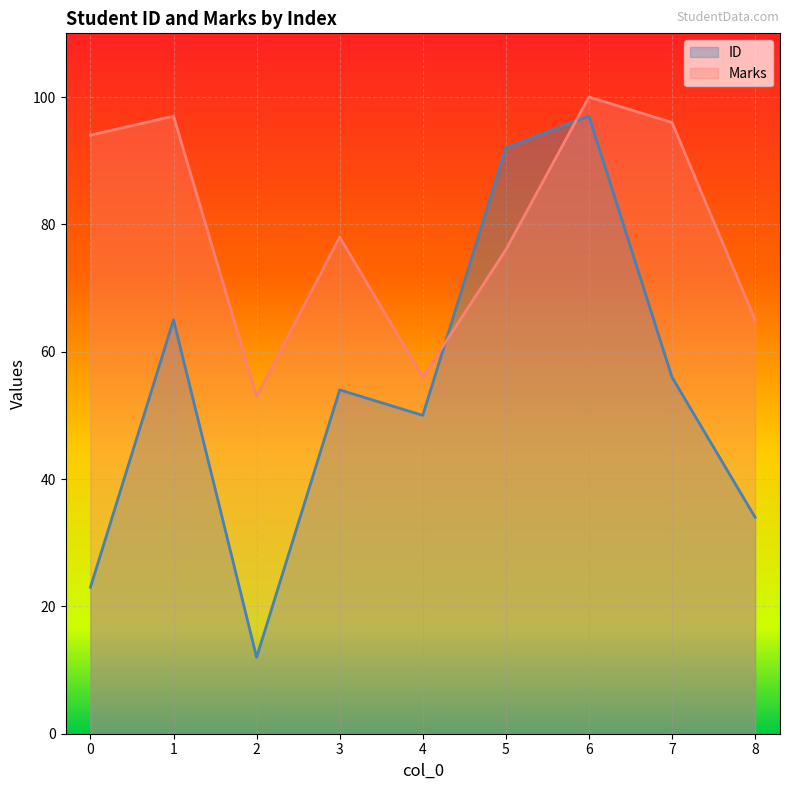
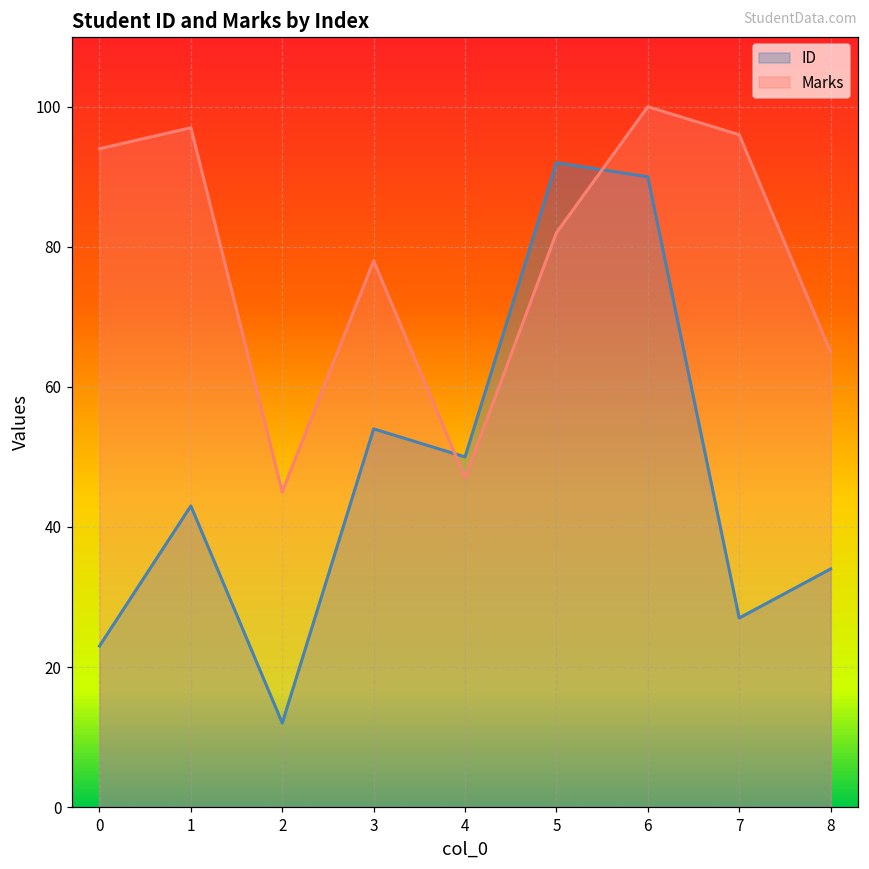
ID, 1: 65 -> 43
Marks, 2: 53 -> 45
Marks, 4: 56 -> 47
Marks, 5: 76 -> 82
ID, 6: 97 -> 90
ID, 7: 56 -> 27
